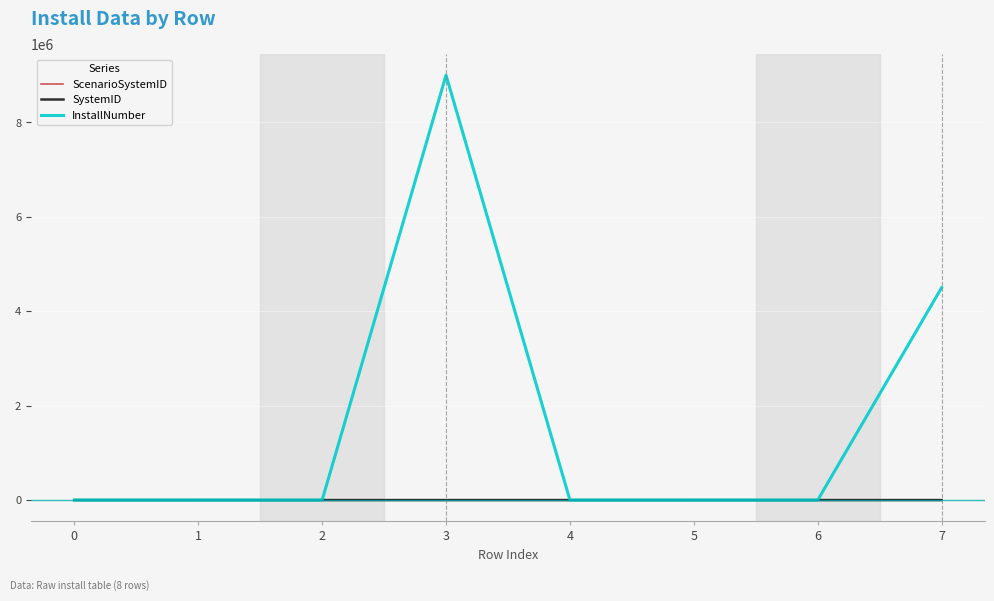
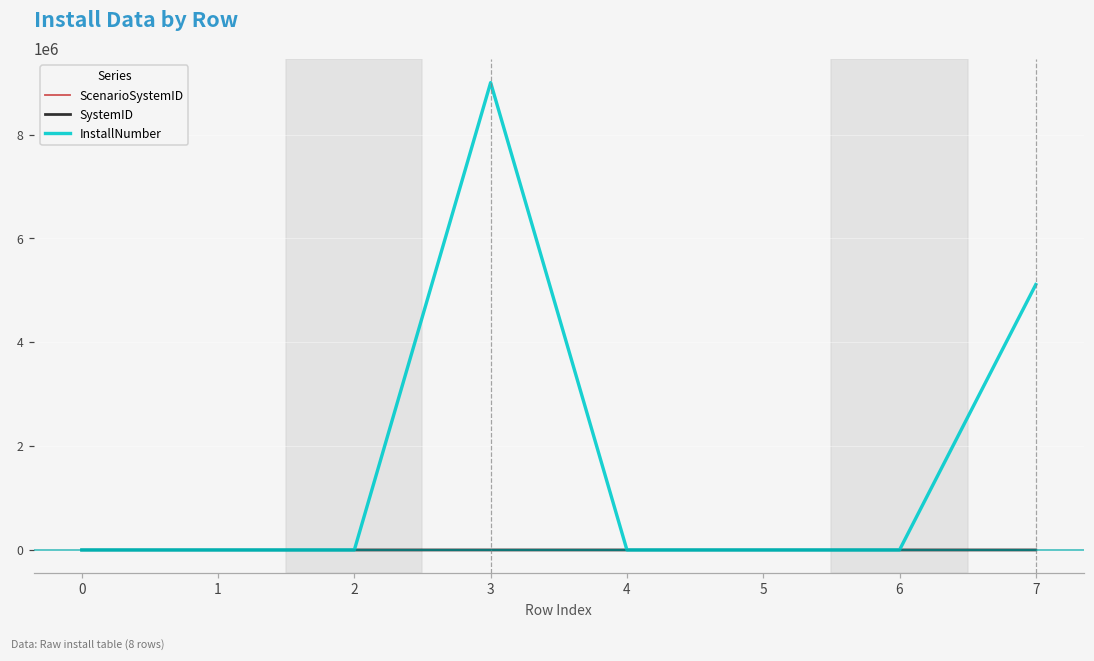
InstallNumber, 7: 4500000 -> 5100000
